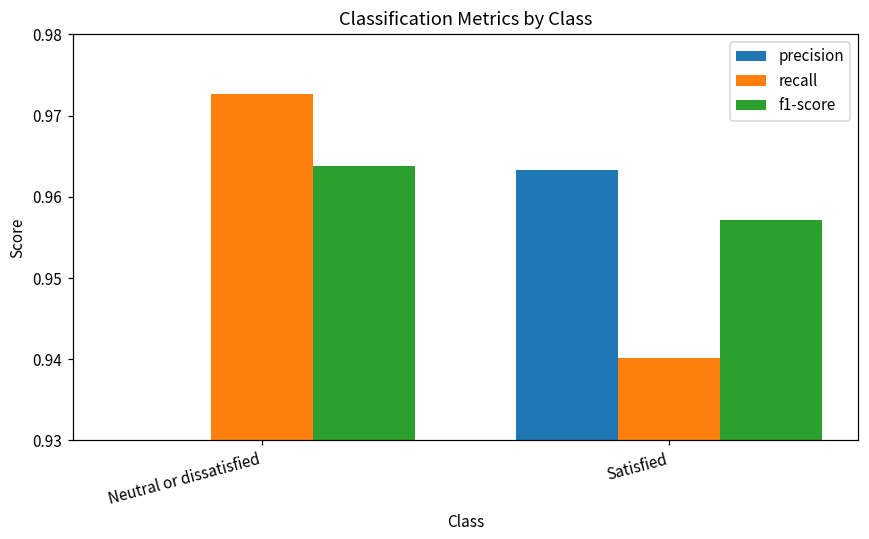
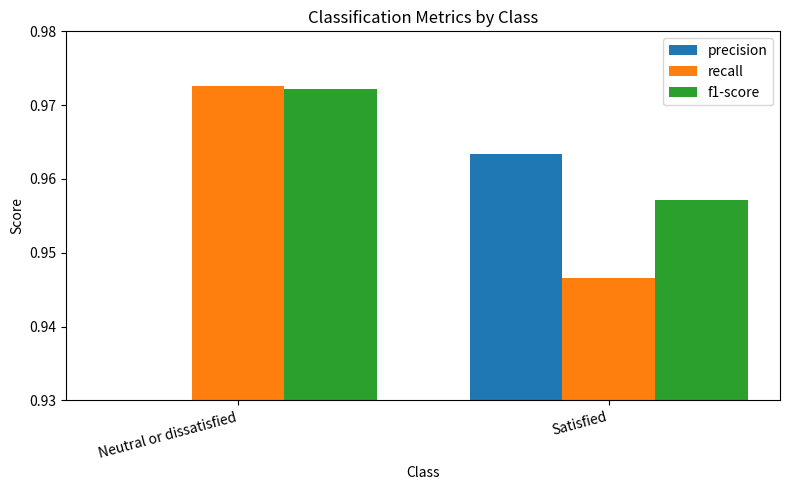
f1-score, Neutral or dissatisfied: 0.964 -> 0.972
recall, Satisfied: 0.940 -> 0.947
